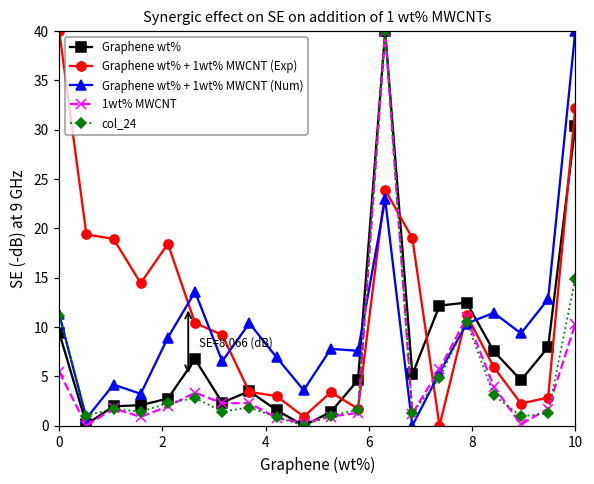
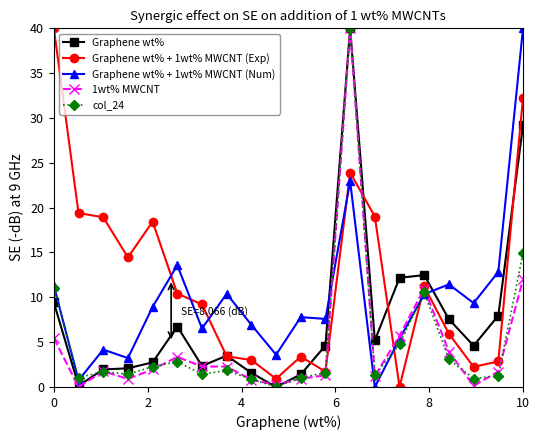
Graphene wt%, 10: 30 -> 29
1wt% MWCNT, 10: 10 -> 12
